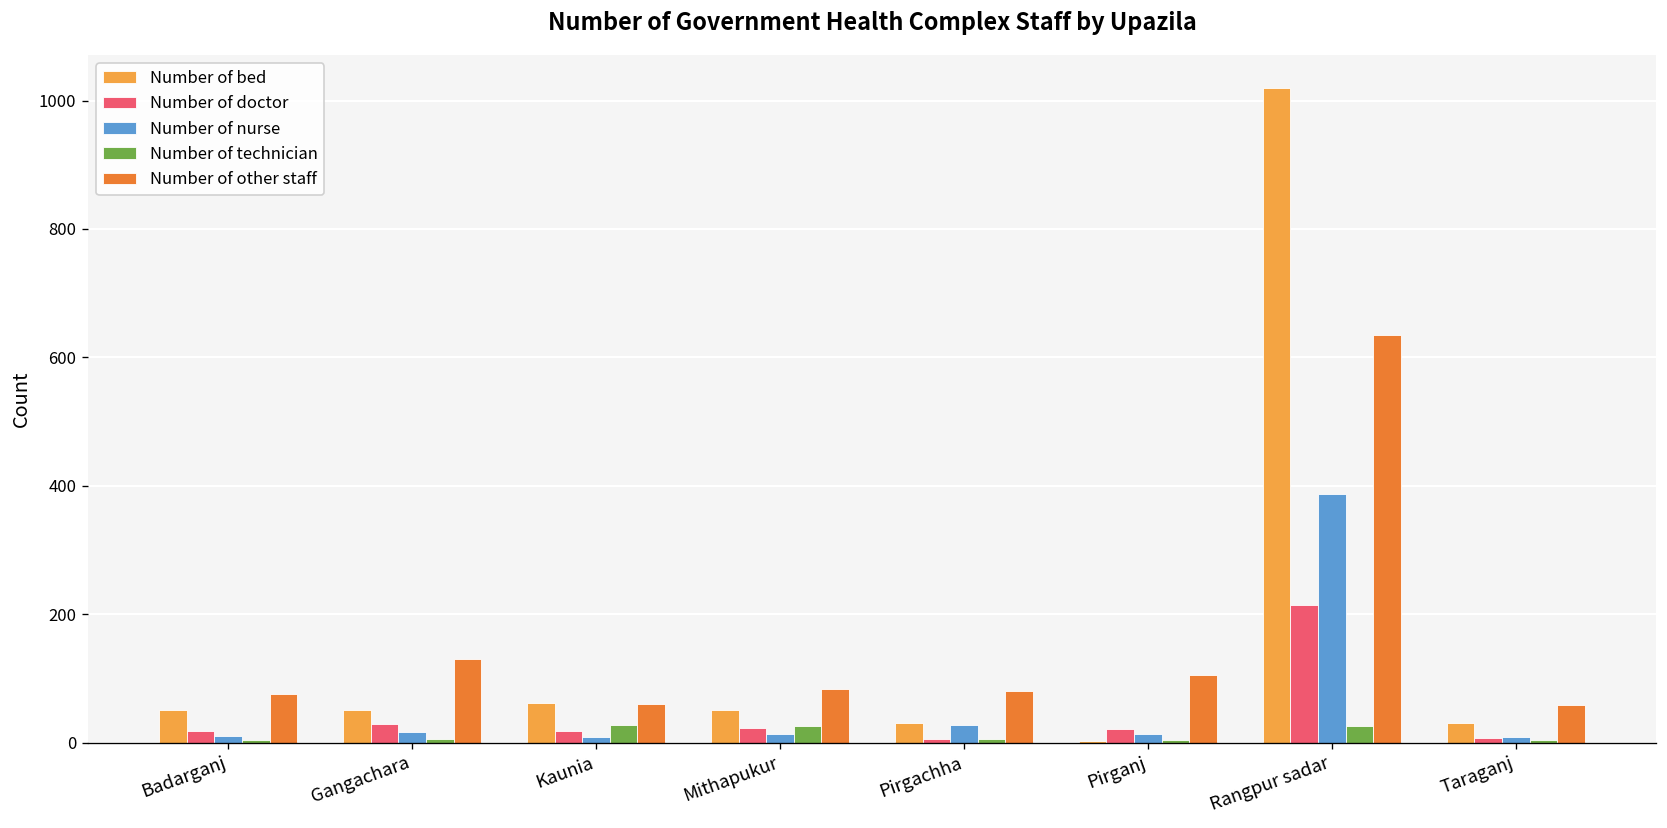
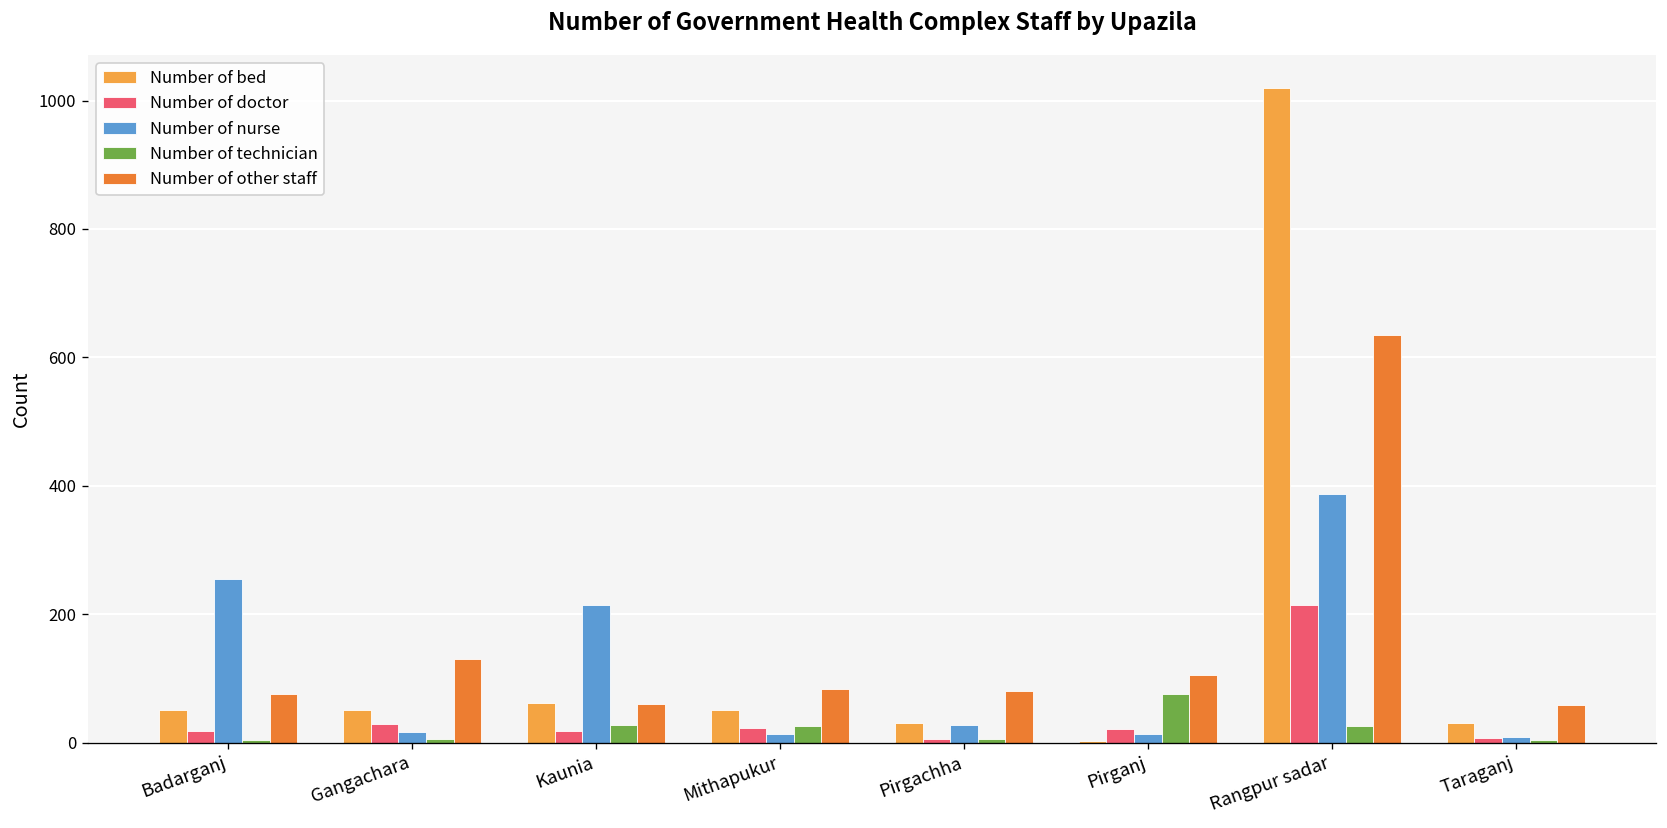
Number of nurse, Badarganj: 10 -> 260
Number of nurse, Kaunia: 10 -> 220
Number of technician, Pirganj: 0 -> 80
